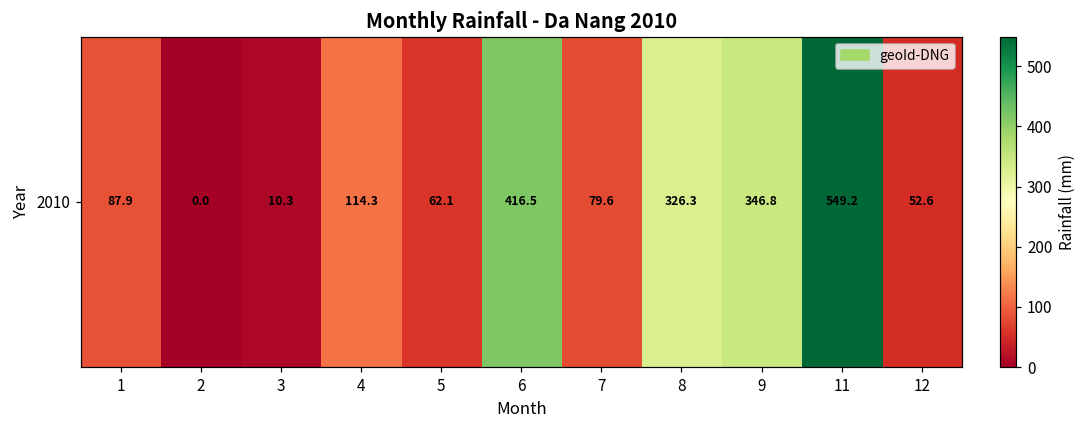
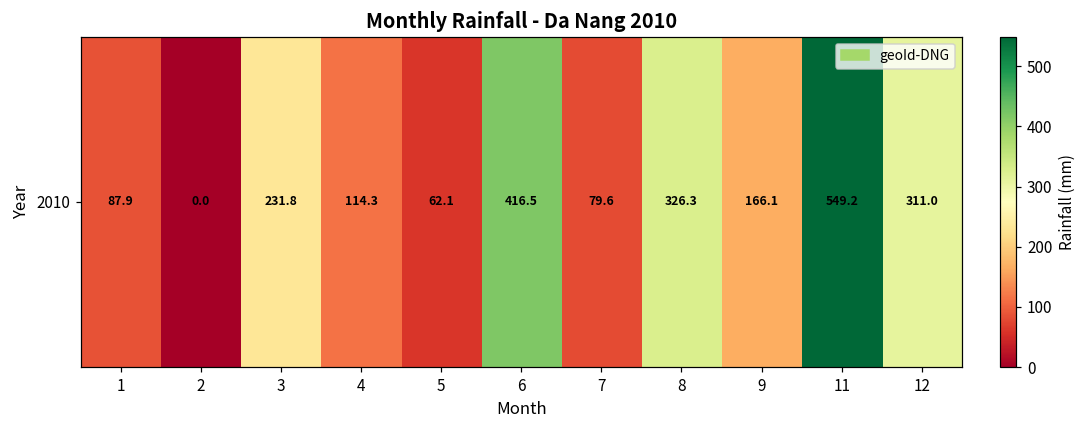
2010, 3: 10.3 -> 231.8
2010, 9: 346.8 -> 166.1
2010, 12: 52.6 -> 311.0
